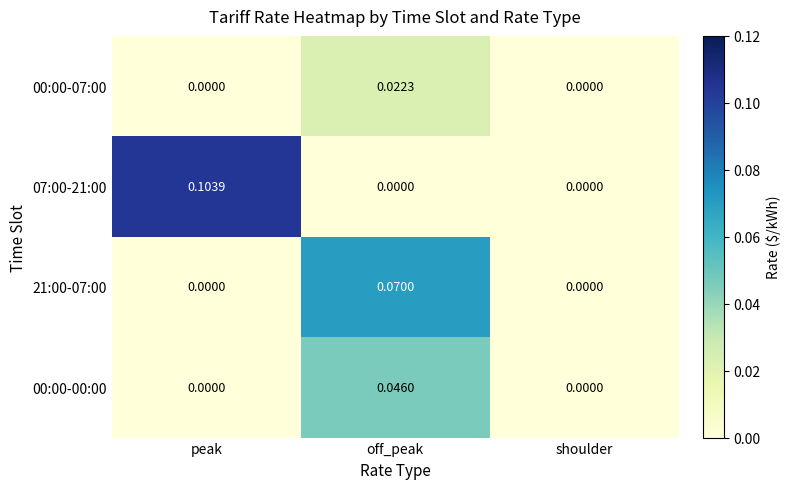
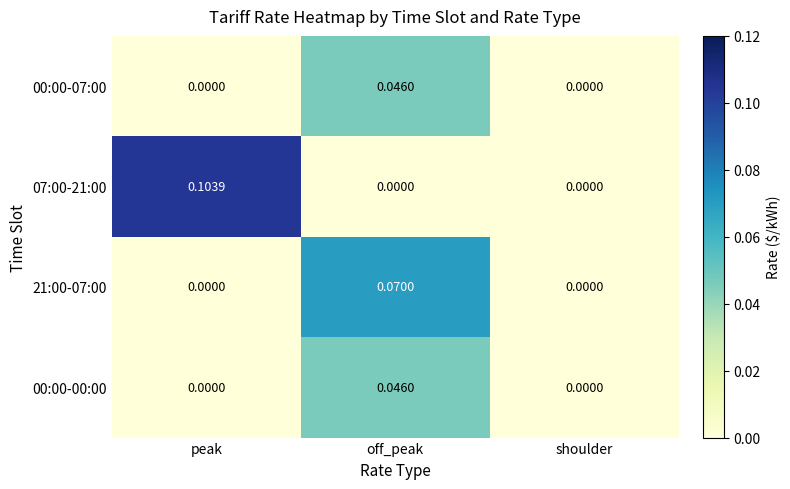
00:00-07:00, off_peak: 0.0223 -> 0.0460
